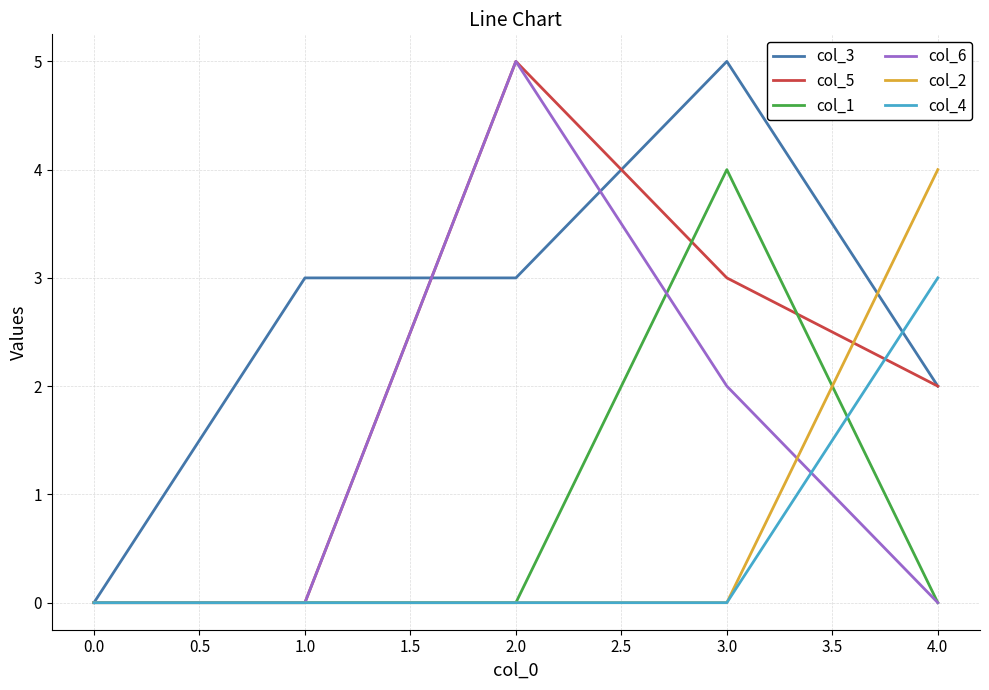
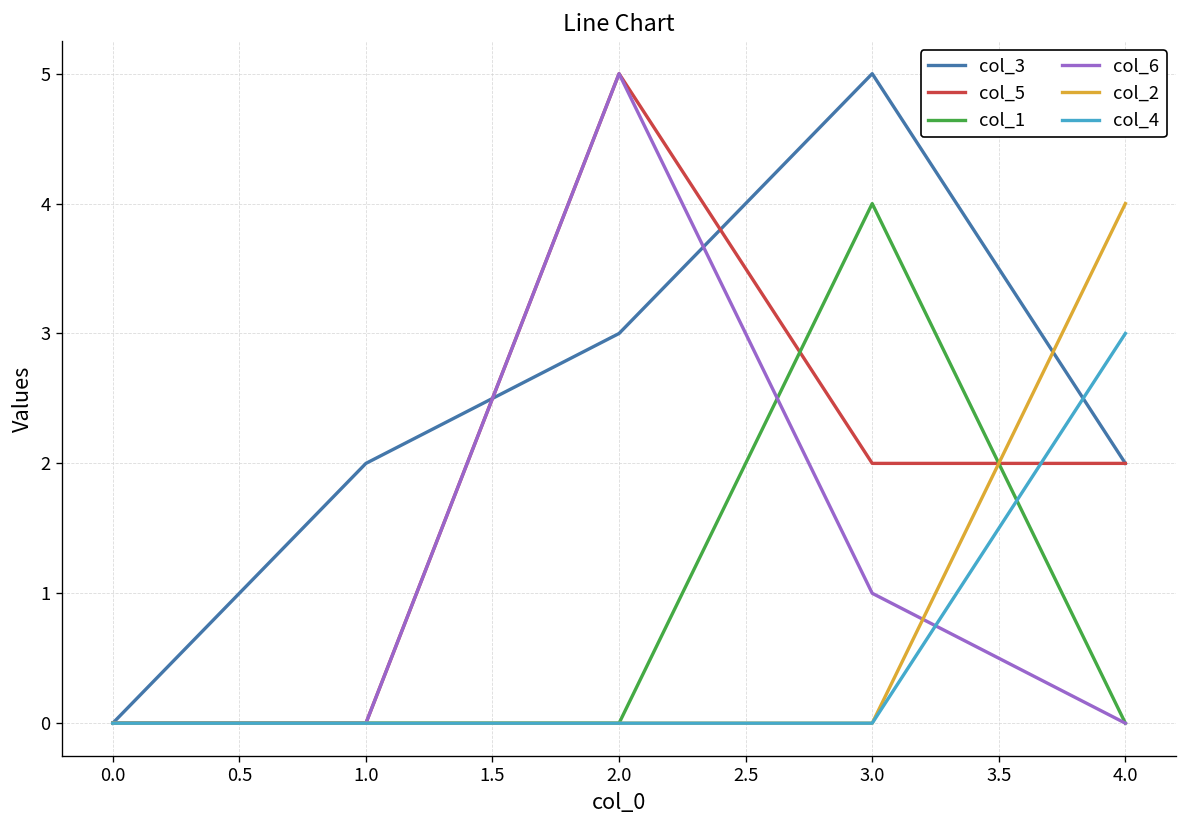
col_3, 1.0: 3 -> 2
col_5, 3.0: 3 -> 2
col_6, 3.0: 2 -> 1
